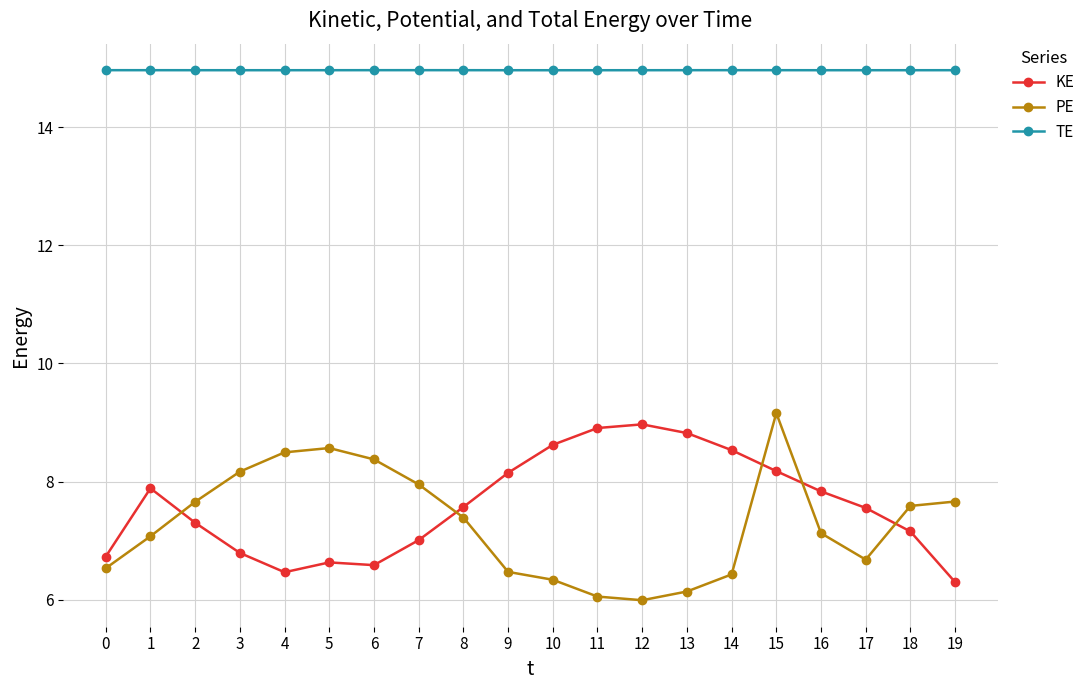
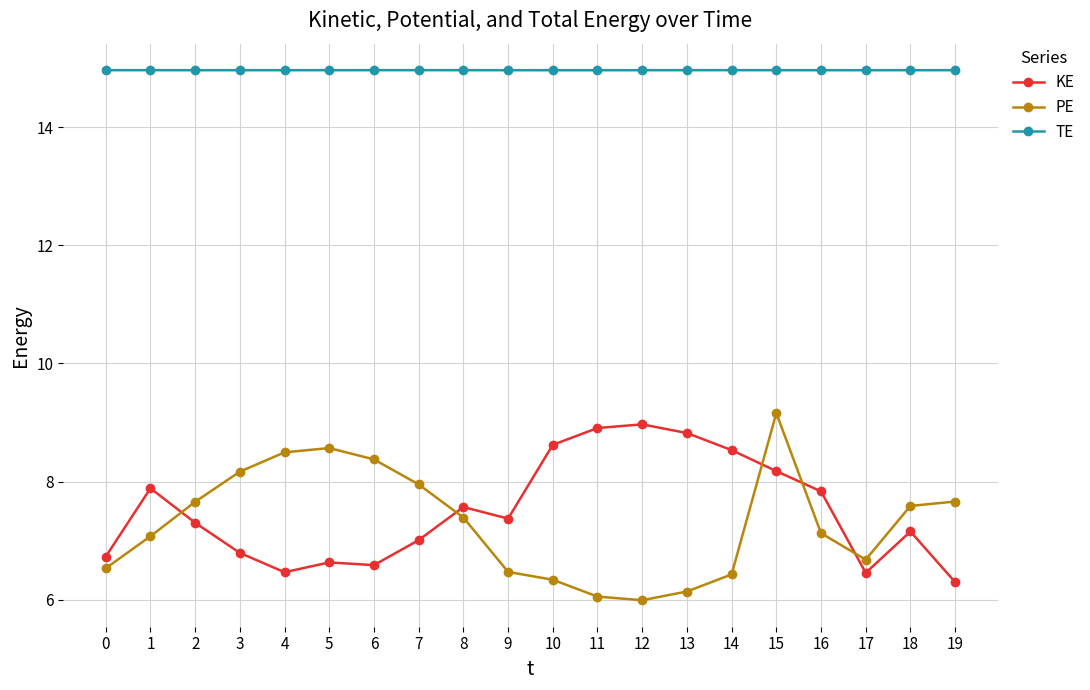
KE, 9: 8.2 -> 7.4
KE, 17: 7.6 -> 6.5
